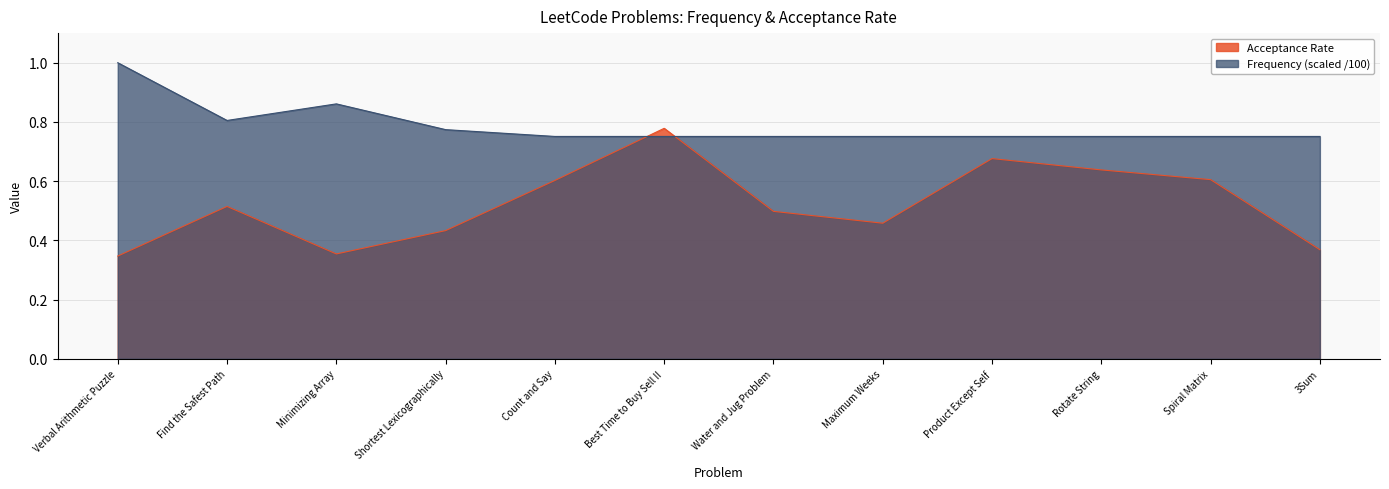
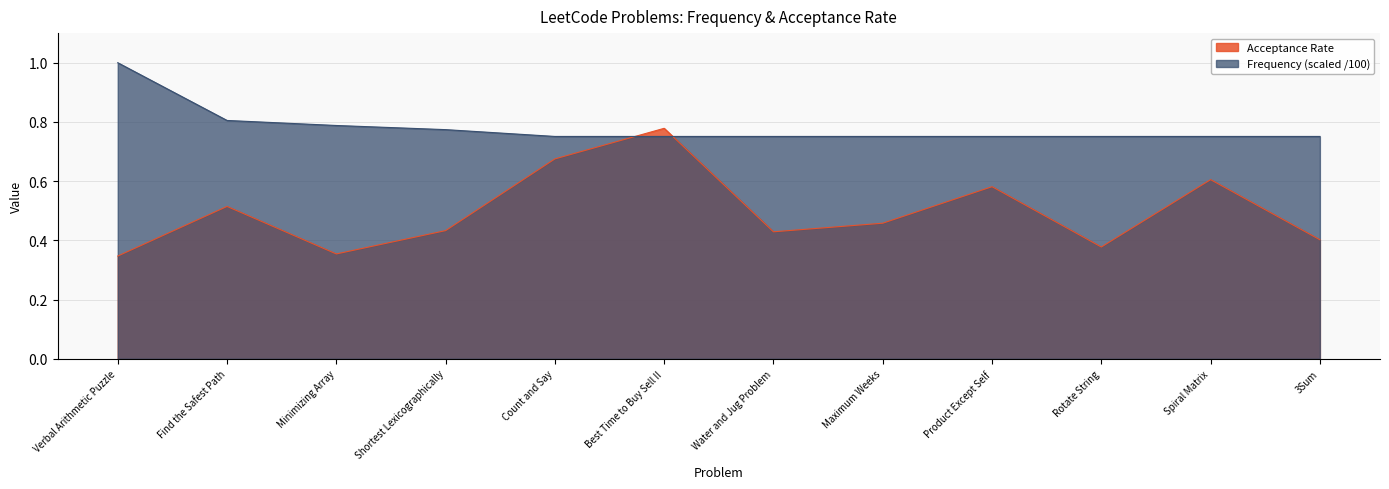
Frequency (scaled /100), Minimizing Array: 0.86 -> 0.79
Acceptance Rate, Count and Say: 0.60 -> 0.68
Acceptance Rate, Water and Jug Problem: 0.50 -> 0.43
Acceptance Rate, Product Except Self: 0.68 -> 0.58
Acceptance Rate, Rotate String: 0.64 -> 0.38
Acceptance Rate, 3Sum: 0.37 -> 0.40
